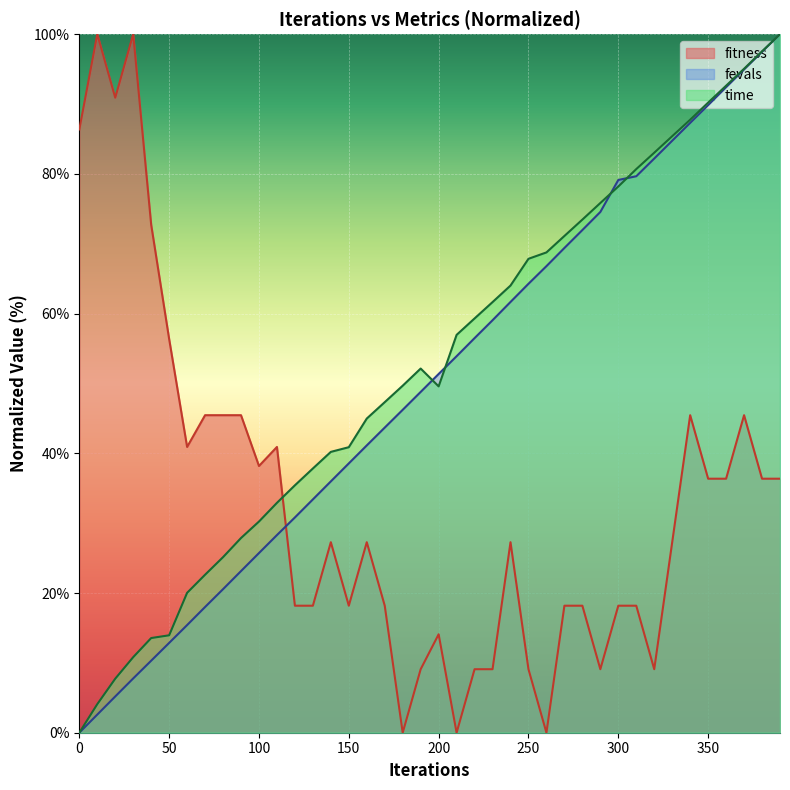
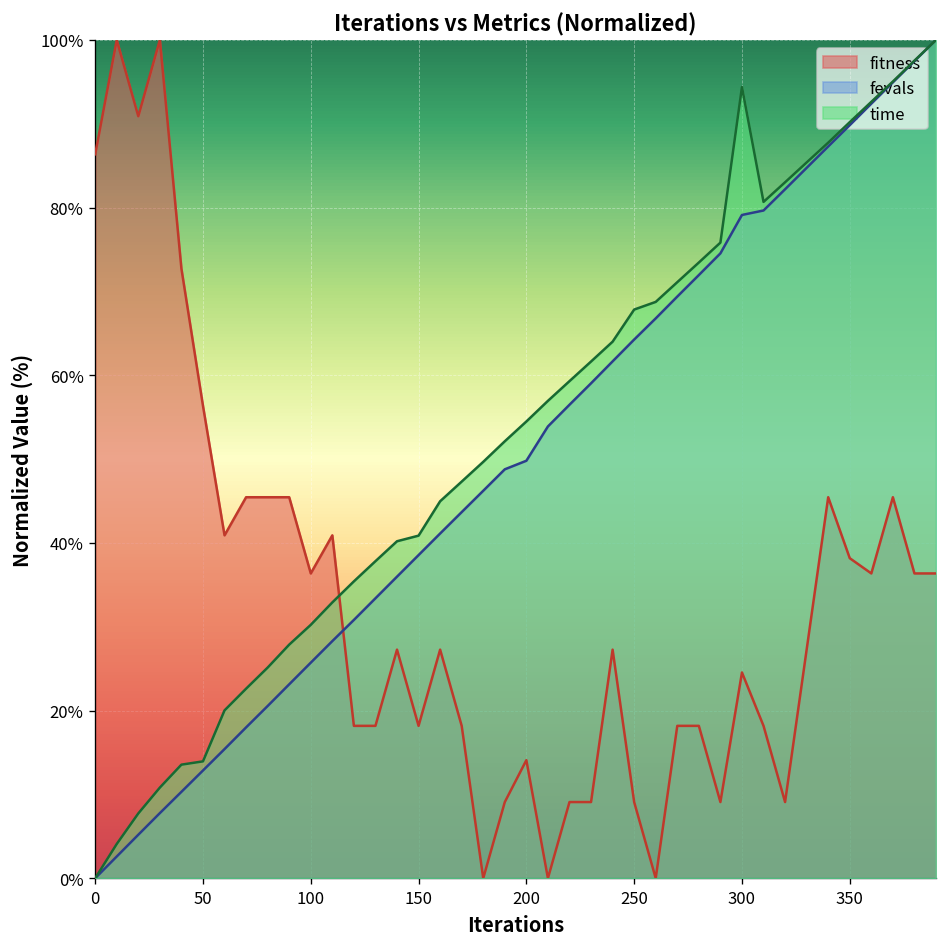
fitness, 100: 38% -> 36%
fevals, 200: 51% -> 50%
time, 200: 50% -> 54%
fitness, 300: 18% -> 25%
time, 300: 78% -> 94%
fitness, 350: 36% -> 38%
